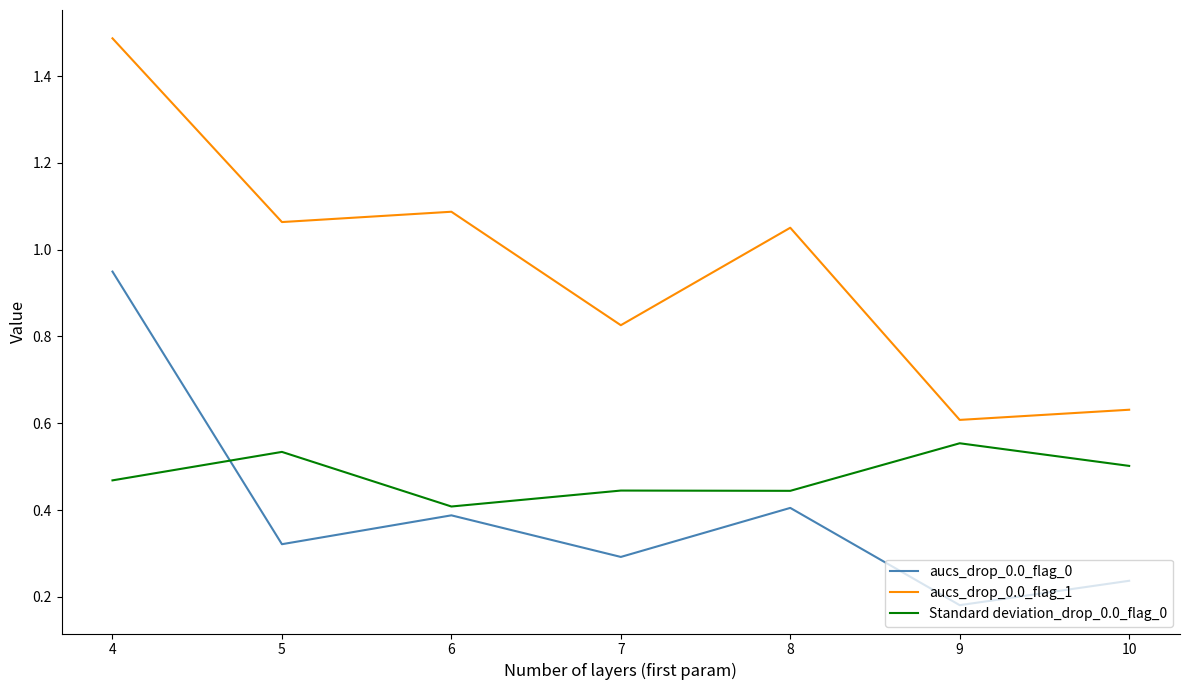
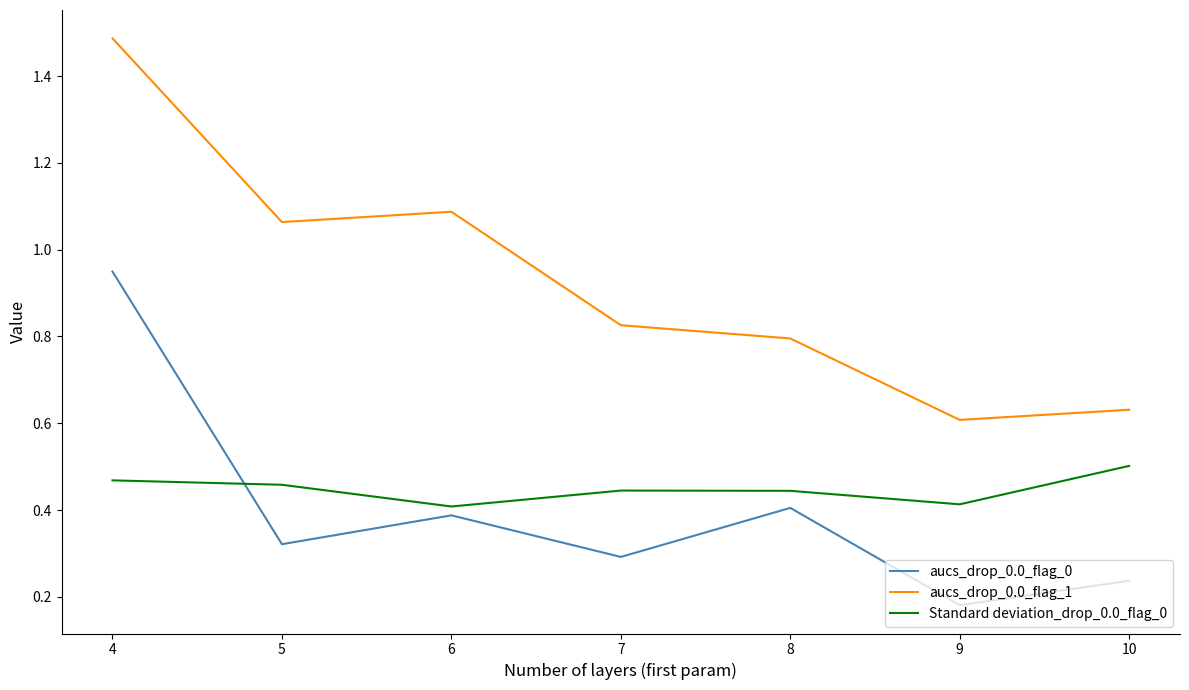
Standard deviation_drop_0.0_flag_0, 5: 0.53 -> 0.46
aucs_drop_0.0_flag_1, 8: 1.05 -> 0.80
Standard deviation_drop_0.0_flag_0, 9: 0.55 -> 0.41
